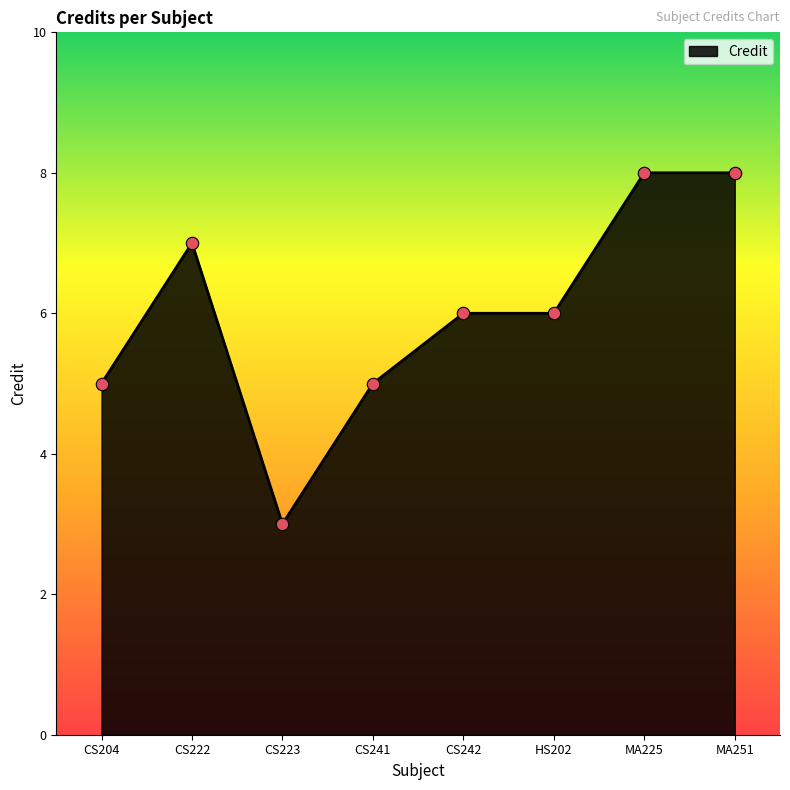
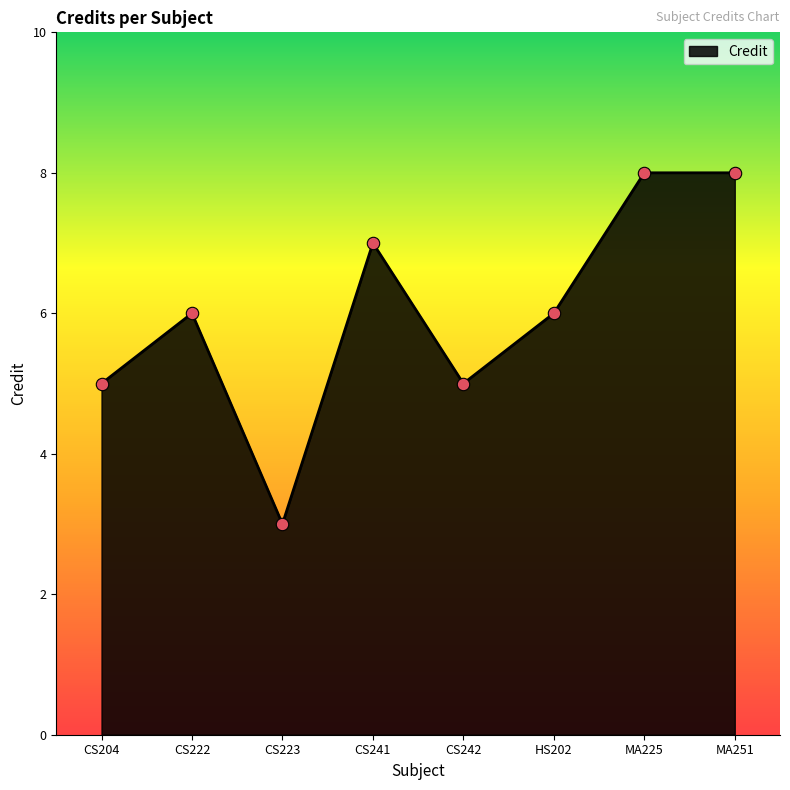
CS222: 7 -> 6
CS241: 5 -> 7
CS242: 6 -> 5
